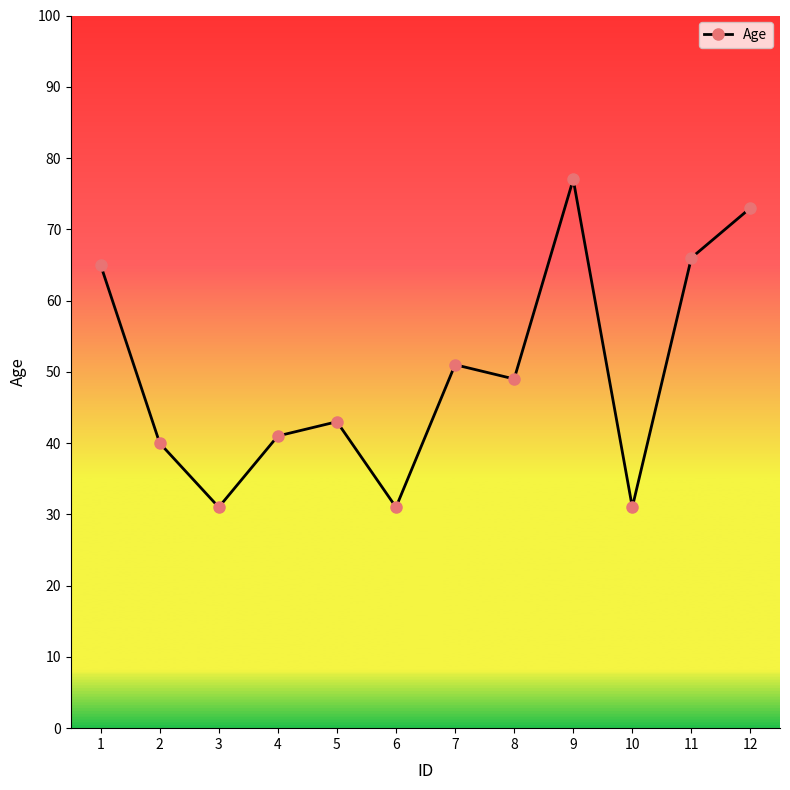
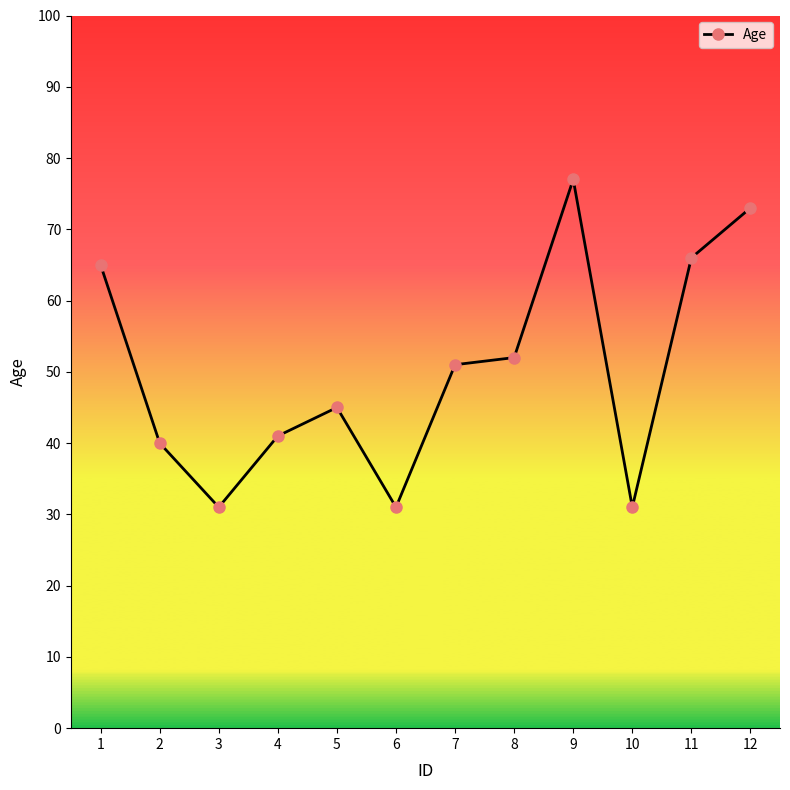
5: 43 -> 45
8: 49 -> 52
